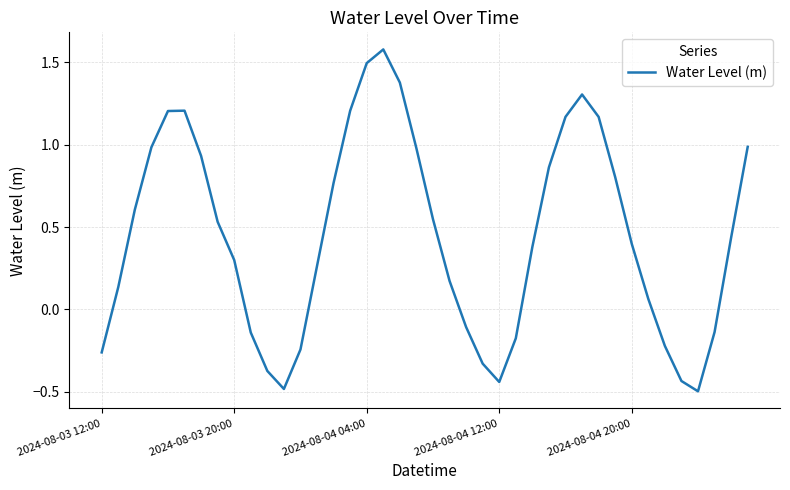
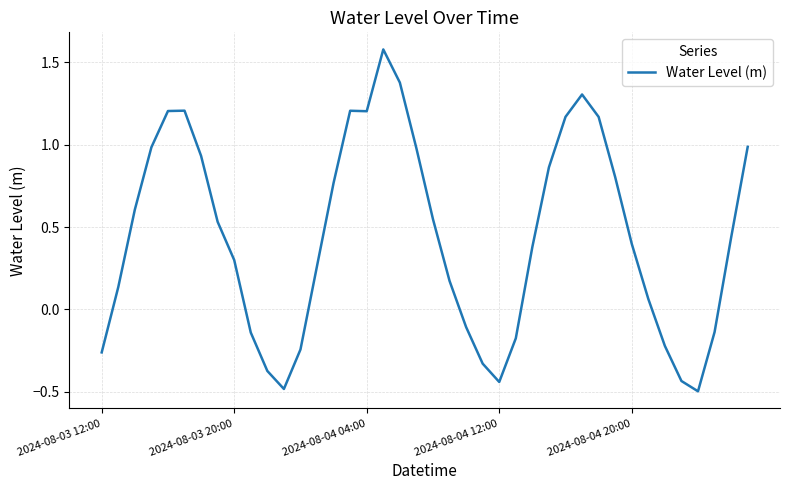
2024-08-04 04:00: 1.50 -> 1.20
